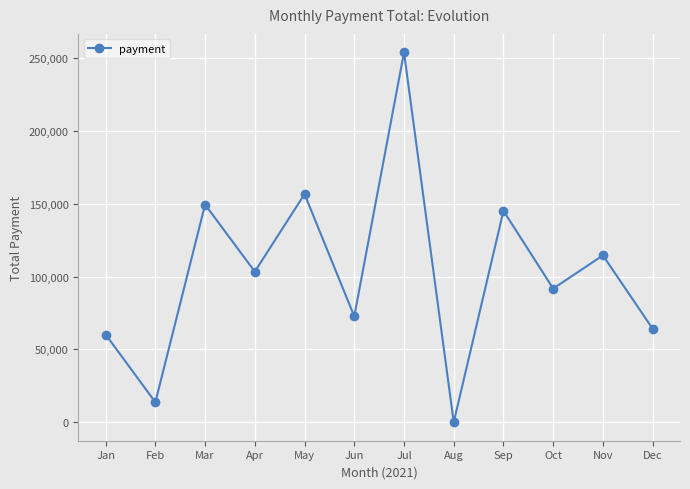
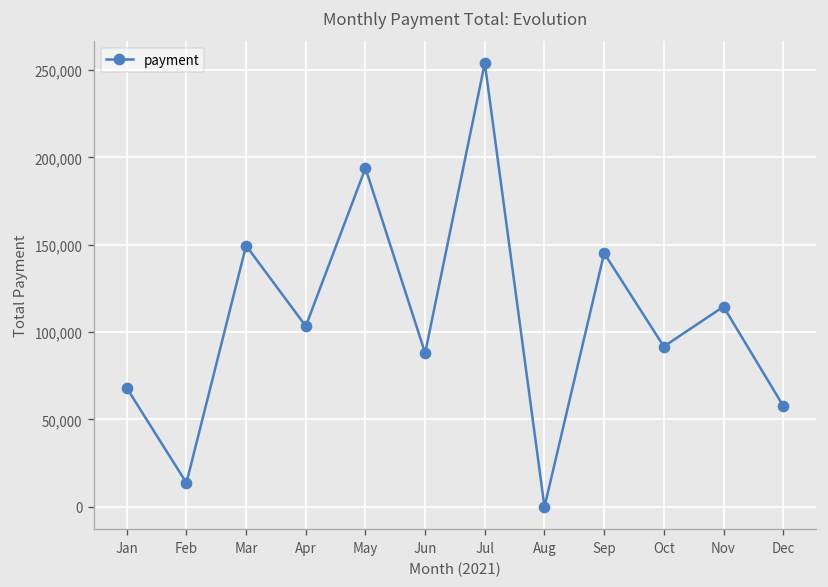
Jan: 60,000 -> 68,000
May: 157,000 -> 194,000
Jun: 73,000 -> 88,000
Dec: 64,000 -> 58,000
